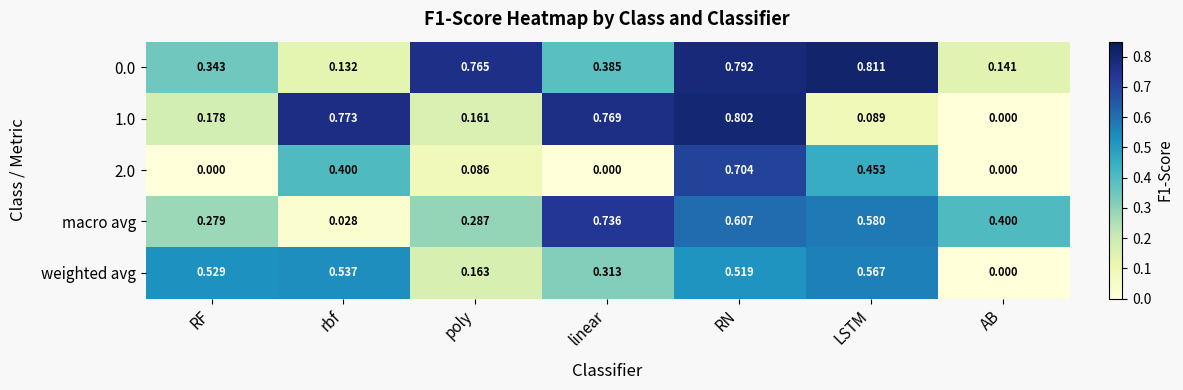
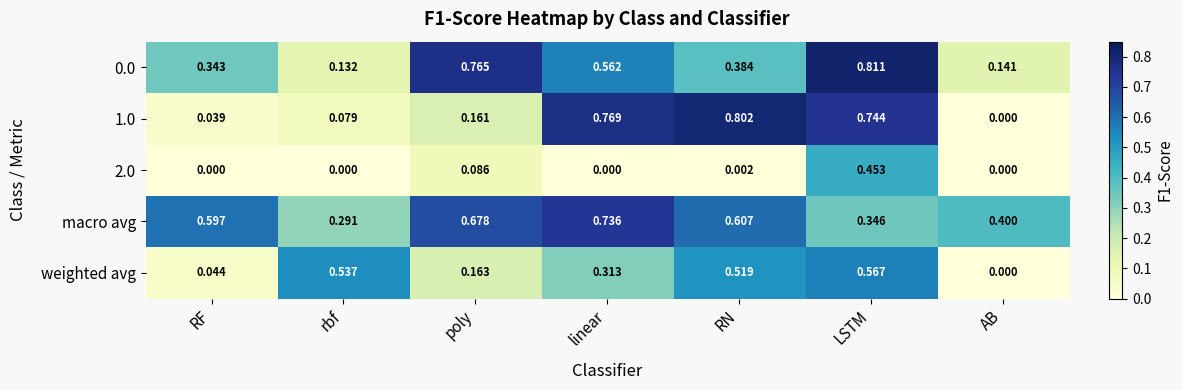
0.0, linear: 0.385 -> 0.562
0.0, RN: 0.792 -> 0.384
1.0, RF: 0.178 -> 0.039
1.0, rbf: 0.773 -> 0.079
1.0, LSTM: 0.089 -> 0.744
2.0, rbf: 0.400 -> 0.000
2.0, RN: 0.704 -> 0.002
macro avg, RF: 0.279 -> 0.597
macro avg, rbf: 0.028 -> 0.291
macro avg, poly: 0.287 -> 0.678
macro avg, LSTM: 0.580 -> 0.346
weighted avg, RF: 0.529 -> 0.044
